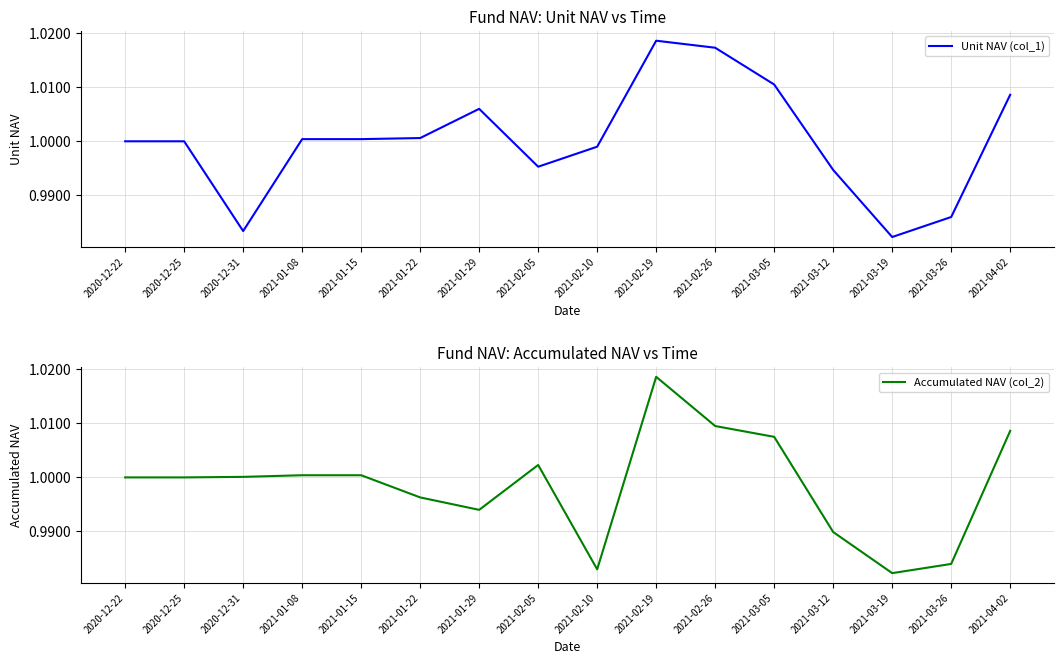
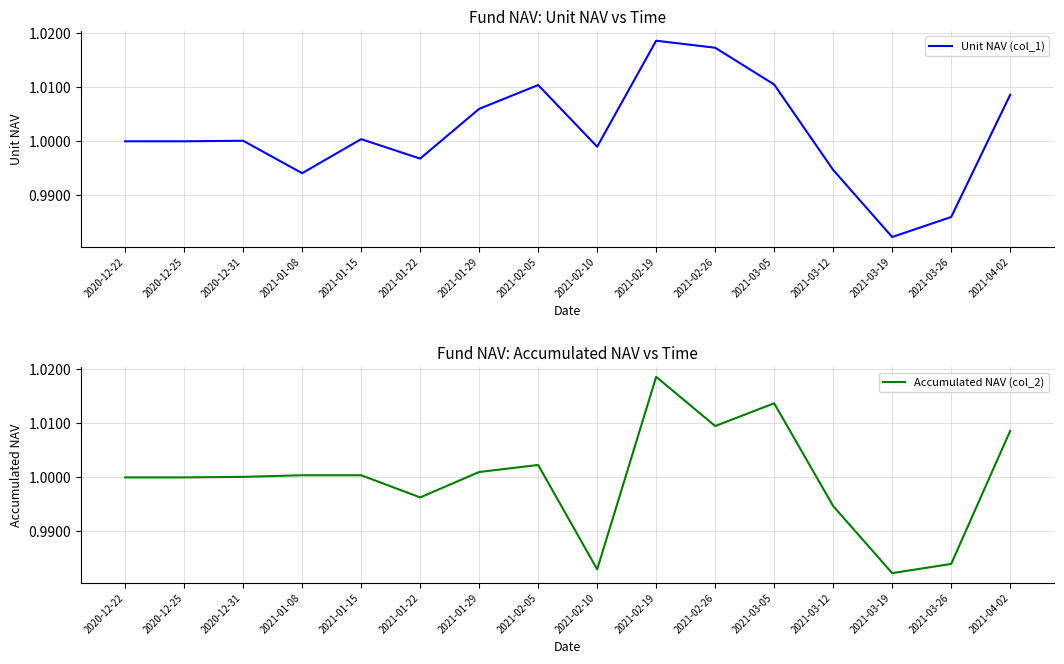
Fund NAV: Unit NAV vs Time, 2020-12-31: 0.983 -> 1.000
Fund NAV: Unit NAV vs Time, 2021-01-08: 1.000 -> 0.994
Fund NAV: Unit NAV vs Time, 2021-01-22: 1.001 -> 0.997
Fund NAV: Unit NAV vs Time, 2021-02-05: 0.995 -> 1.010
Fund NAV: Accumulated NAV vs Time, 2021-01-29: 0.994 -> 1.001
Fund NAV: Accumulated NAV vs Time, 2021-03-05: 1.008 -> 1.014
Fund NAV: Accumulated NAV vs Time, 2021-03-12: 0.990 -> 0.995
